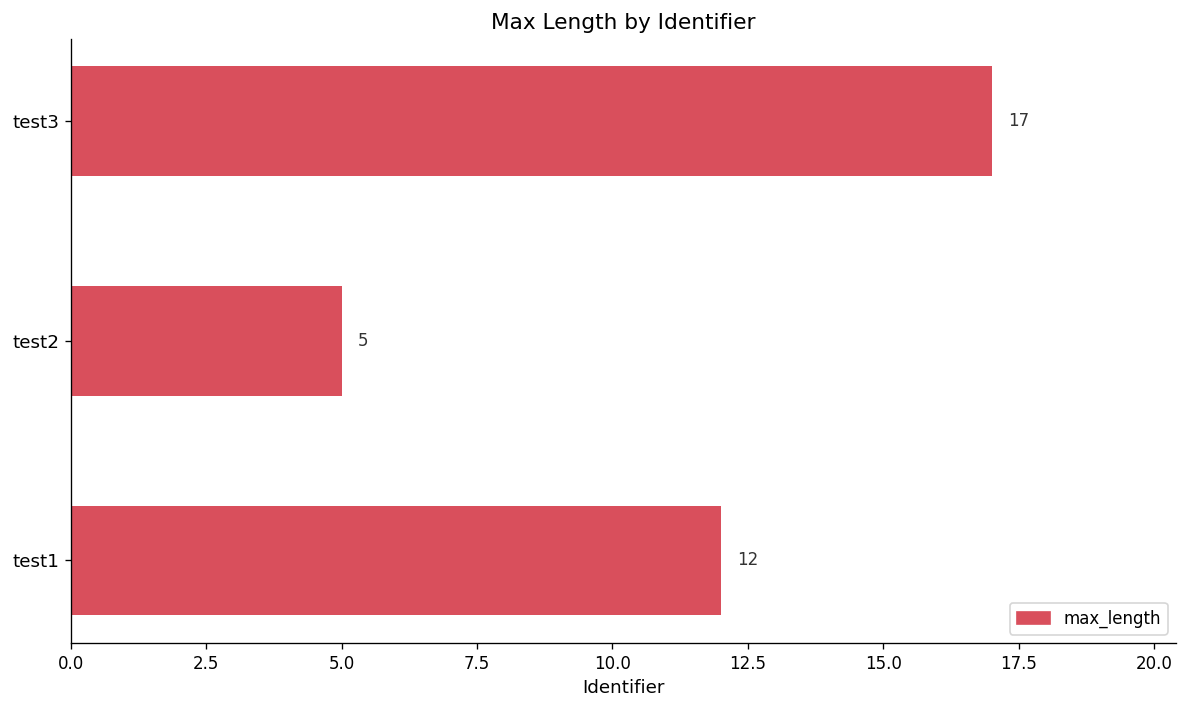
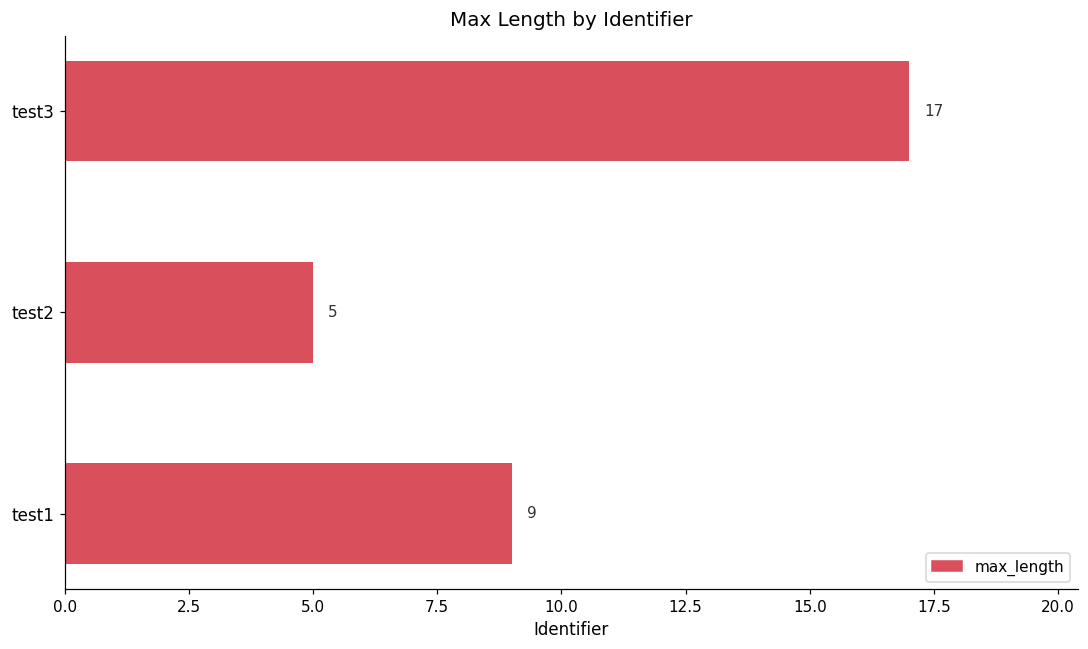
test1: 12 -> 9
